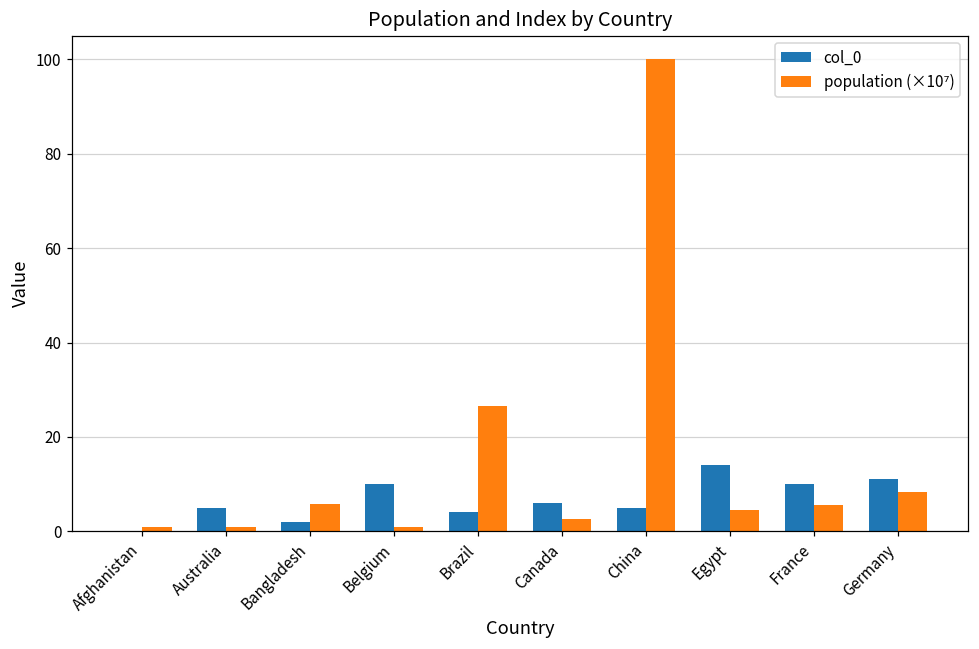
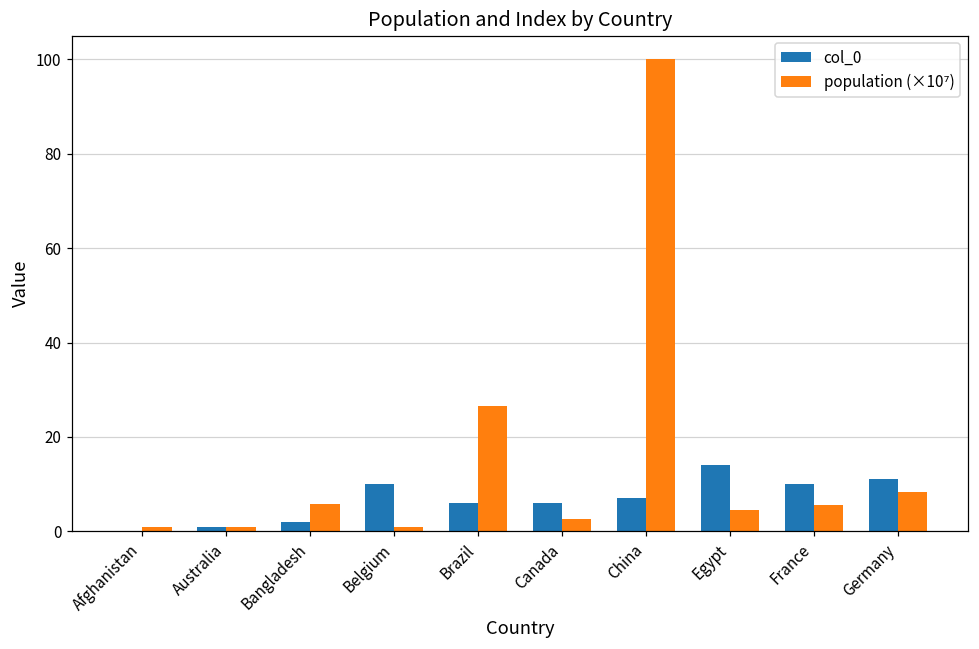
col_0, Australia: 5 -> 1
col_0, Brazil: 4 -> 6
col_0, China: 5 -> 7
